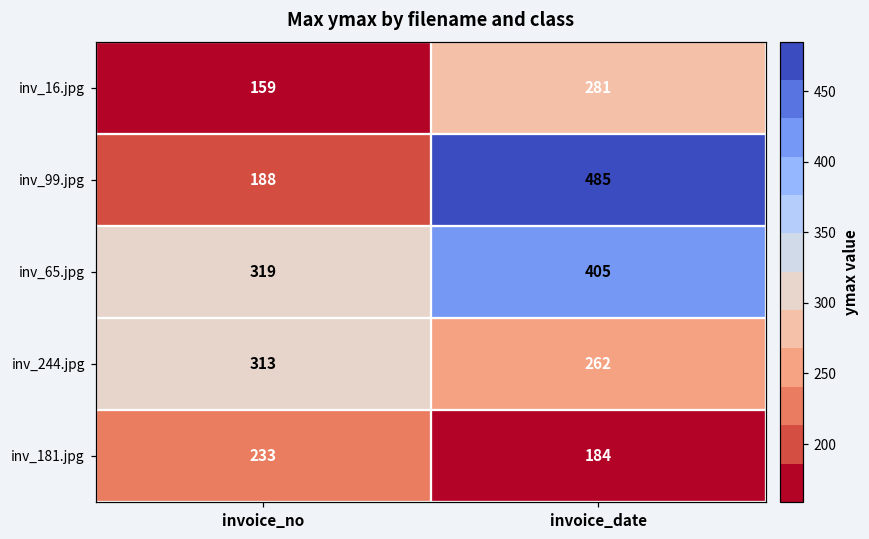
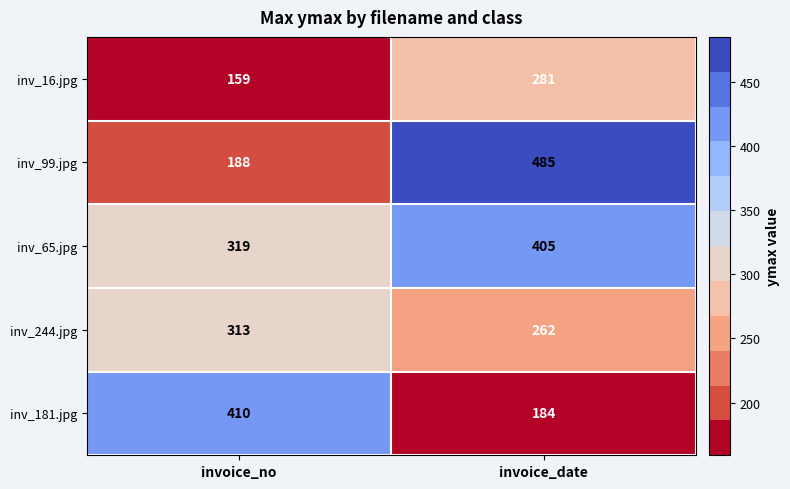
inv_181.jpg, invoice_no: 233 -> 410
